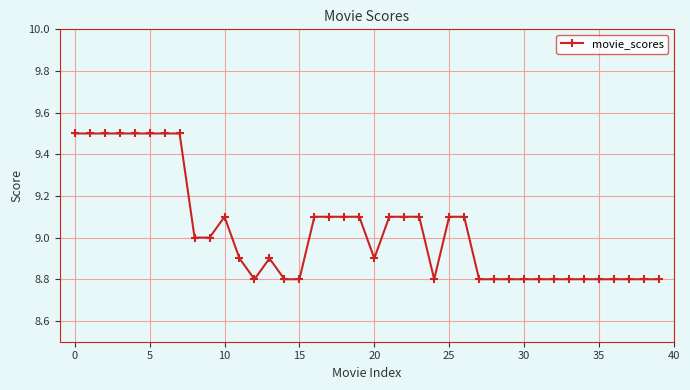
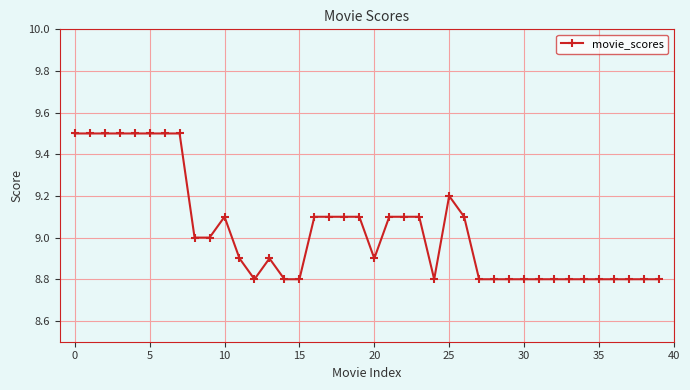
25: 9.1 -> 9.2
